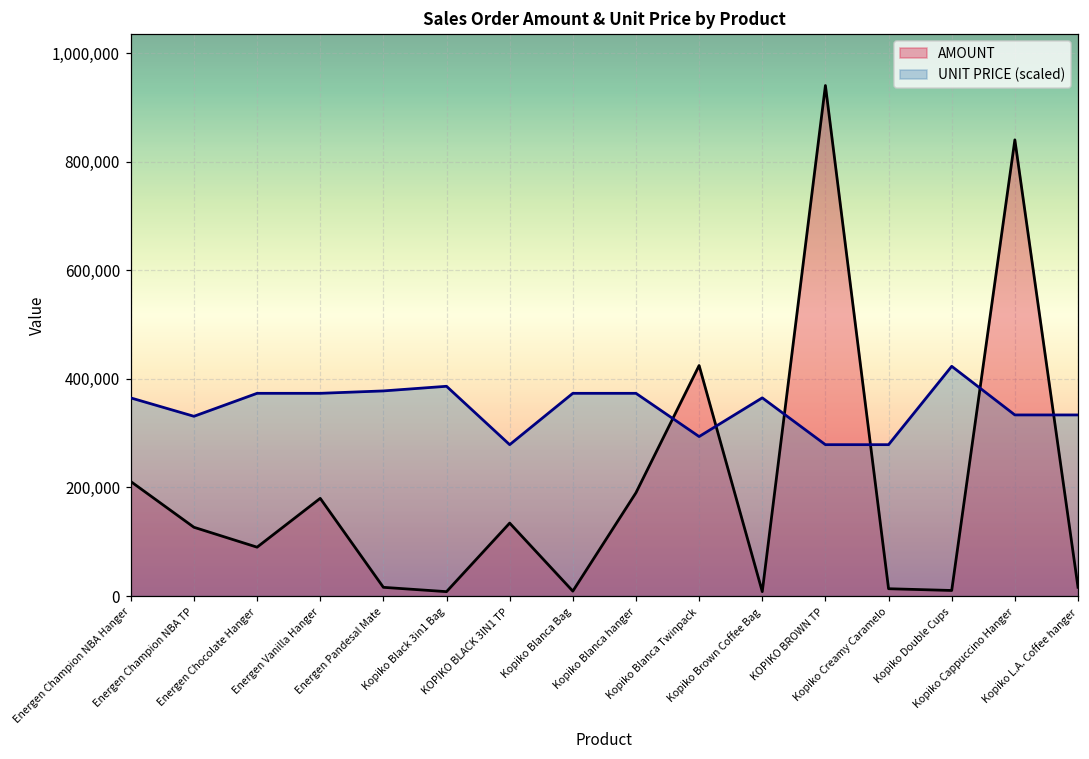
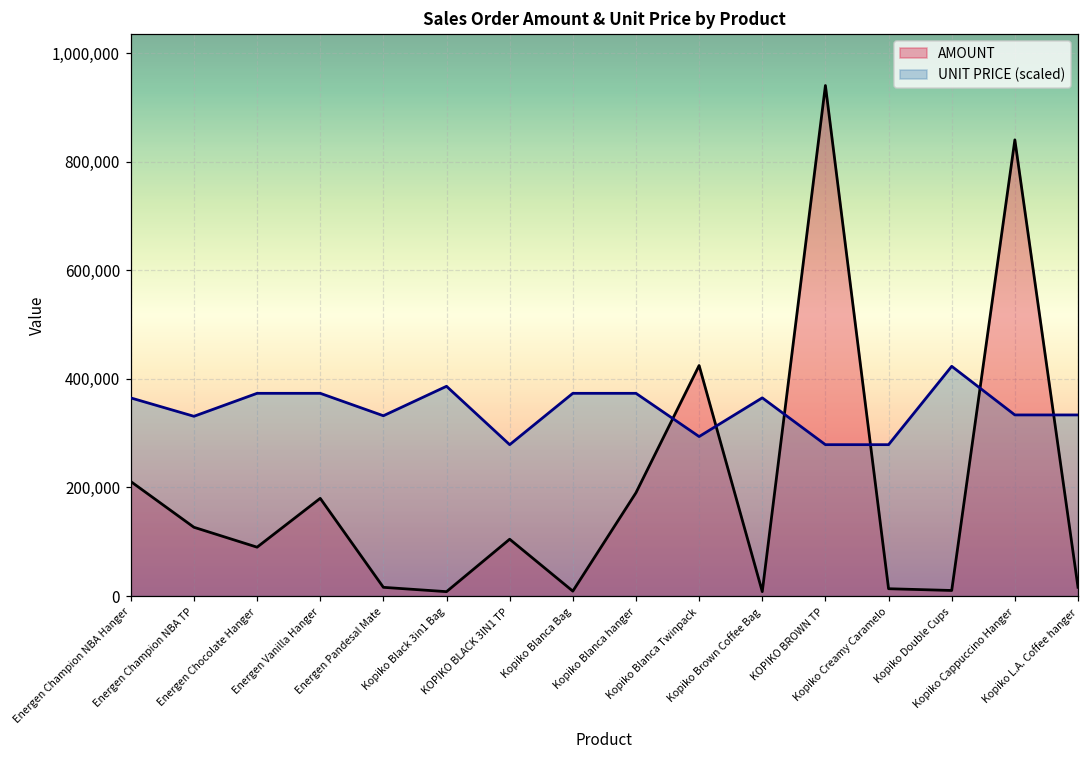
UNIT PRICE (scaled), Energen Pandesal Mate: 380,000 -> 330,000
AMOUNT, KOPIKO BLACK 3IN1 TP: 130,000 -> 100,000
